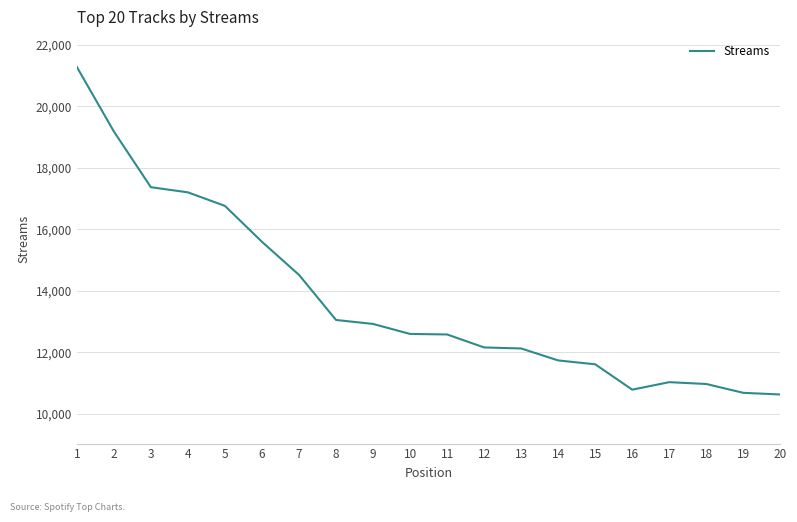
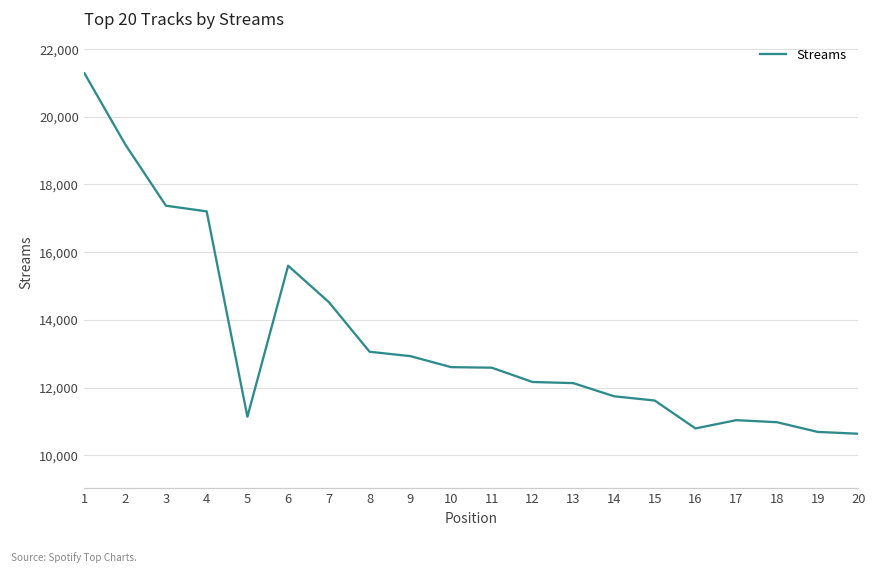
5: 16,800 -> 11,100
